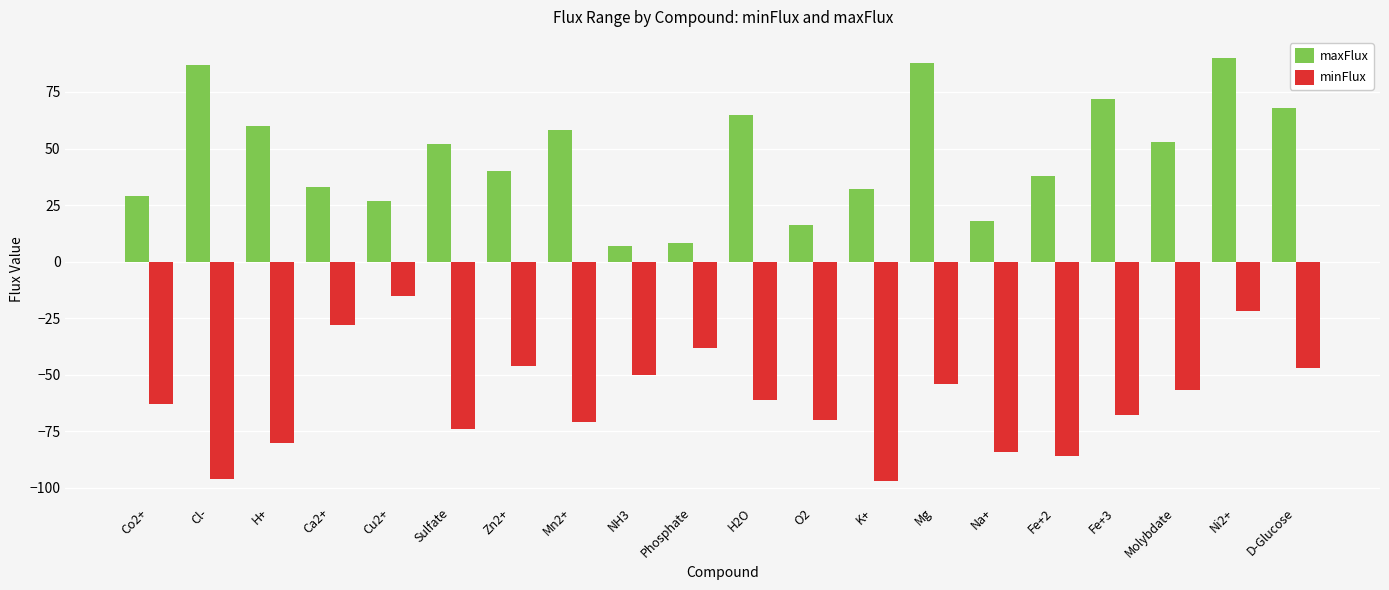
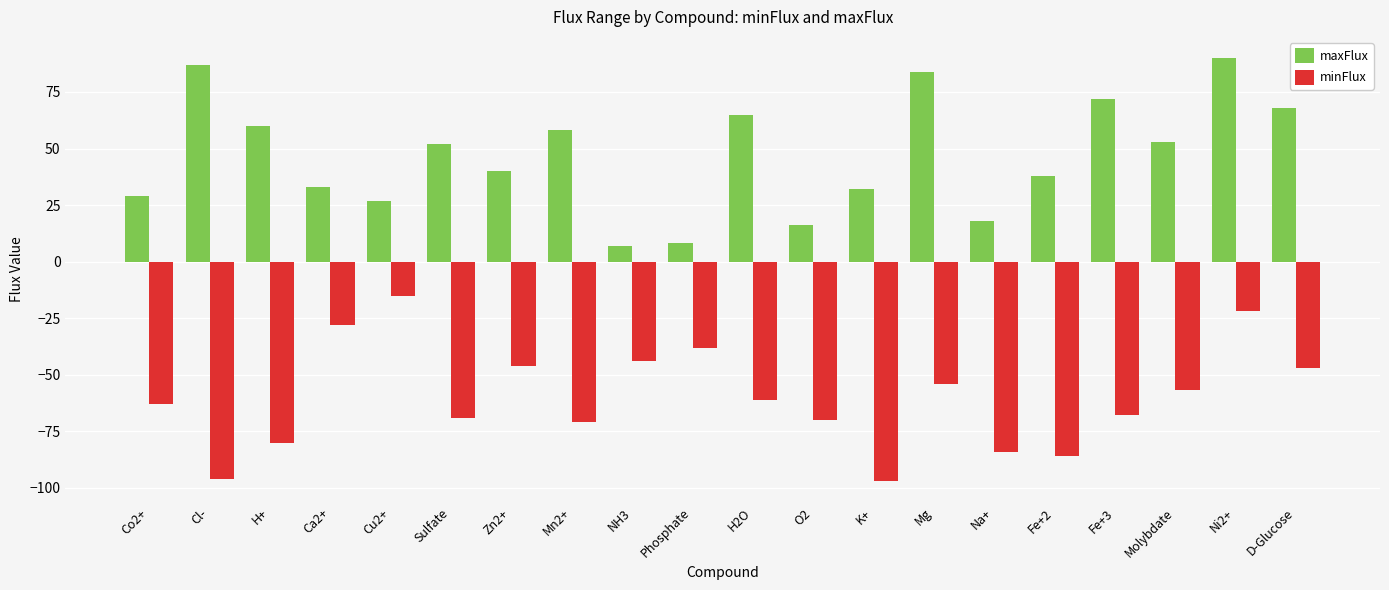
minFlux, Sulfate: -74 -> -69
minFlux, NH3: -50 -> -44
maxFlux, Mg: 88 -> 84
